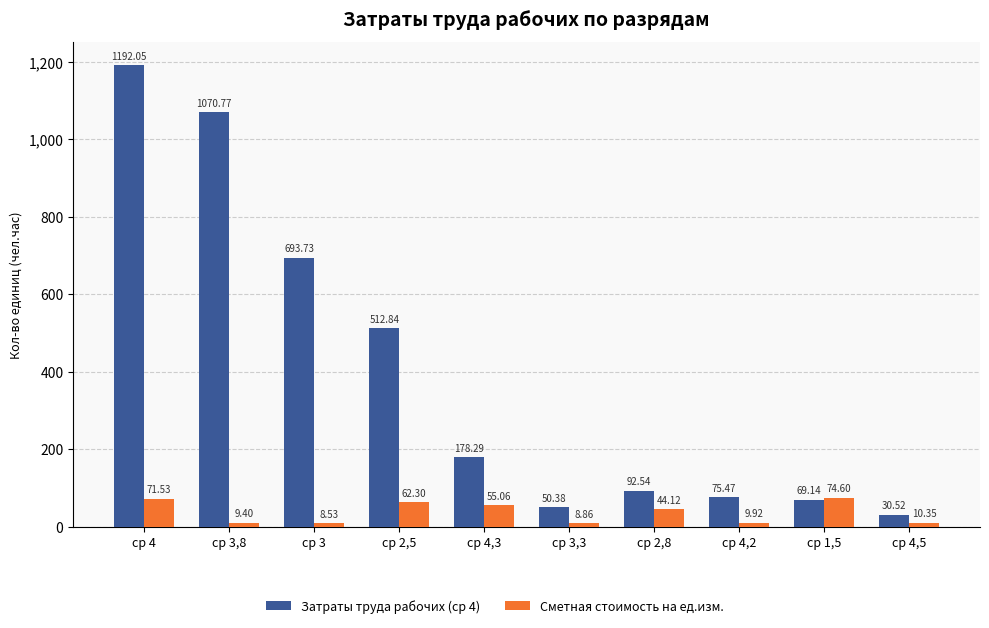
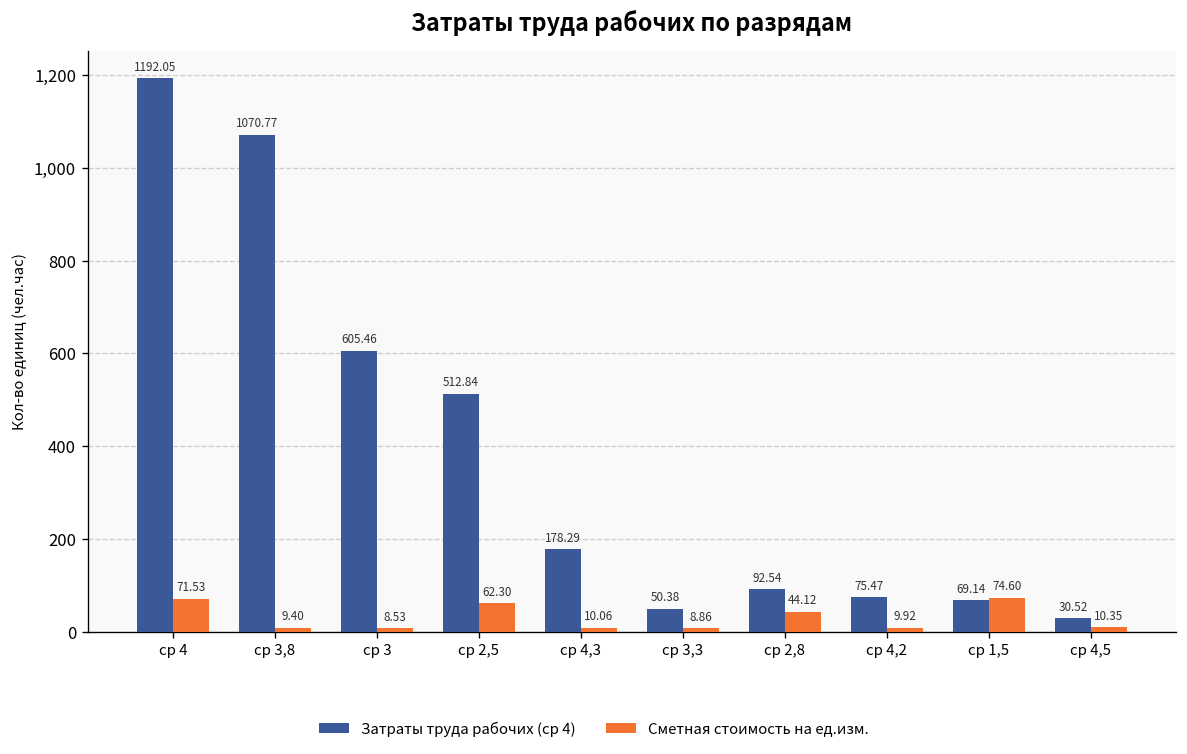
Затраты труда рабочих (ср 4), ср 3: 693.73 -> 605.46
Сметная стоимость на ед.изм., ср 4,3: 55.06 -> 10.06
